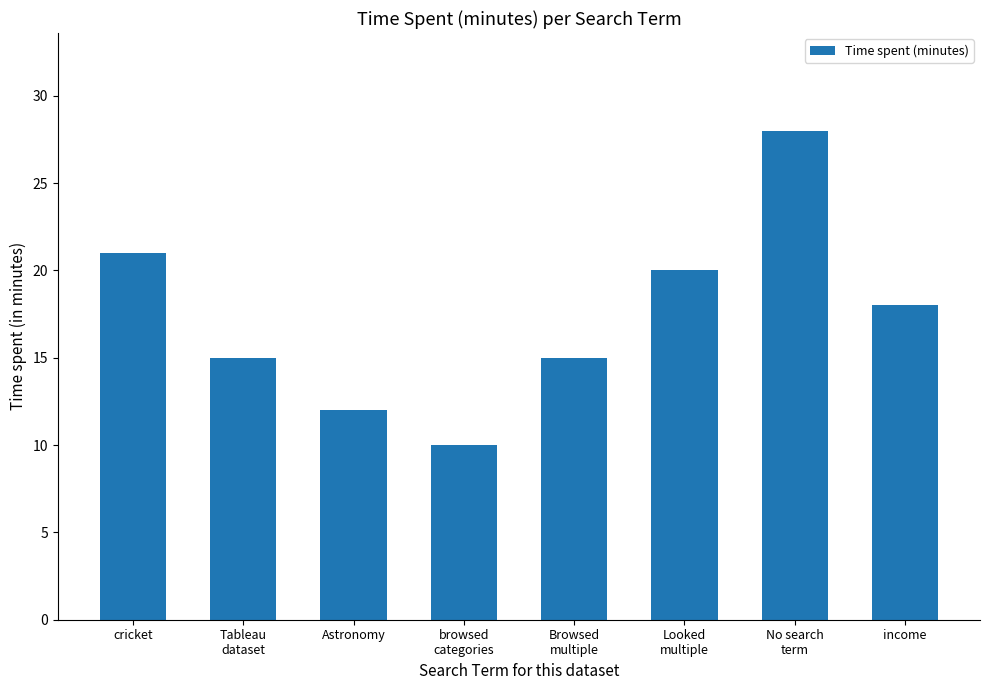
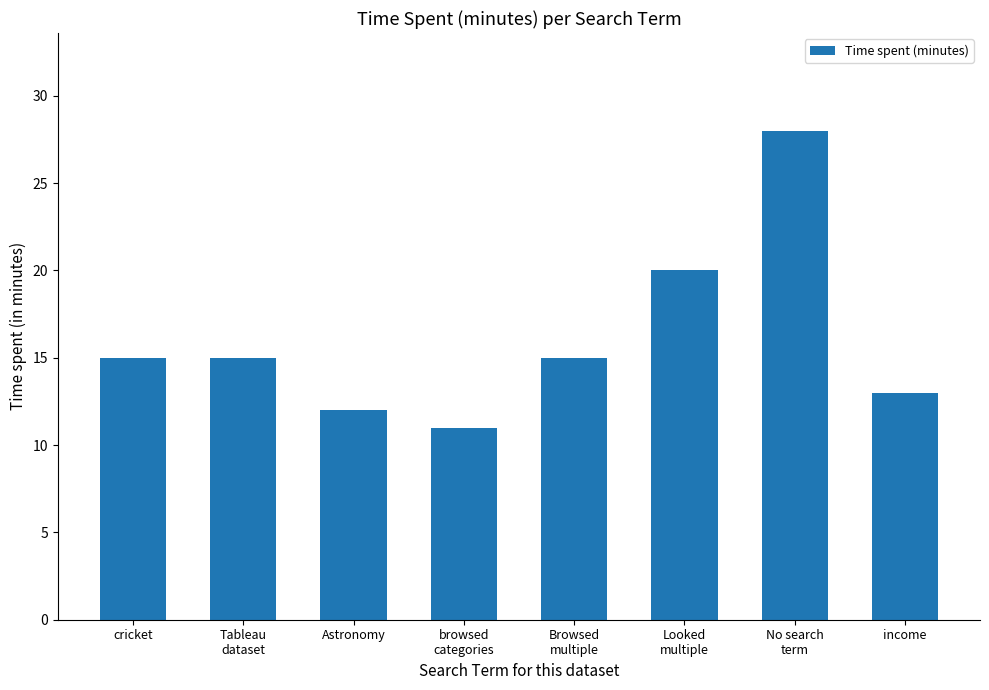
cricket: 21 -> 15
browsed categories: 10 -> 11
income: 18 -> 13
